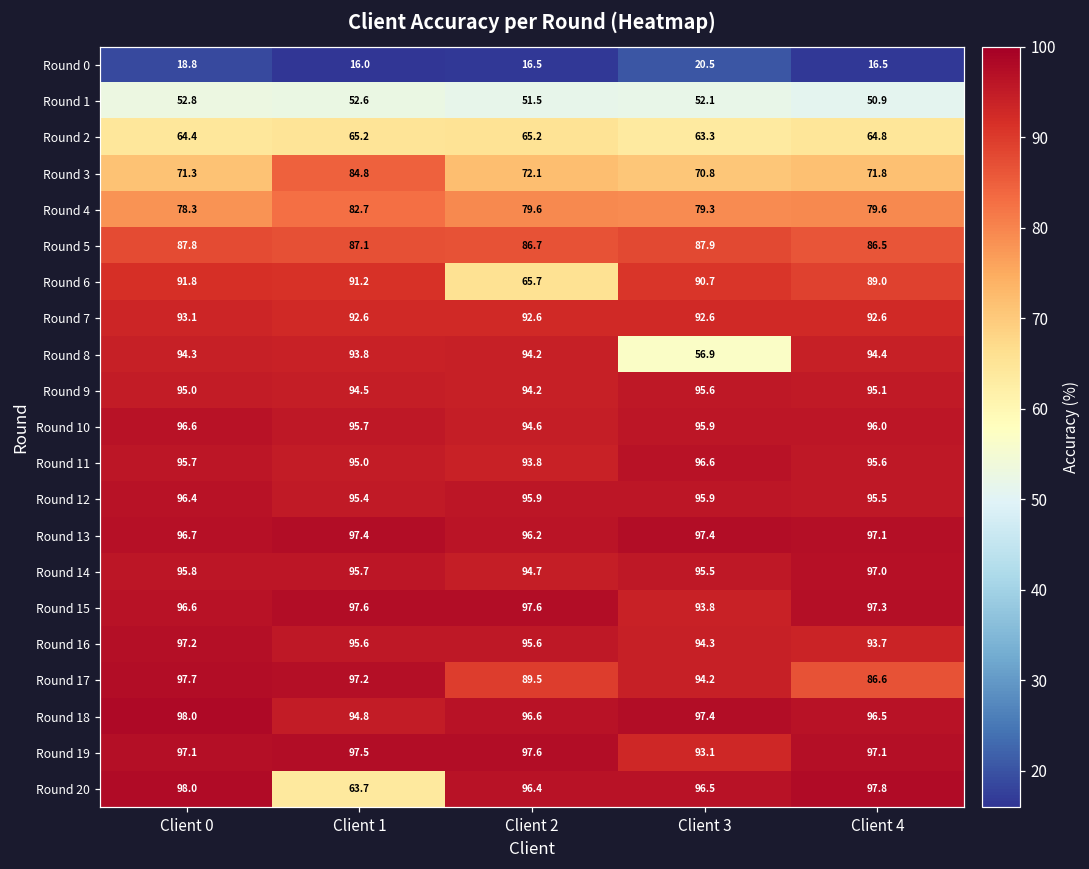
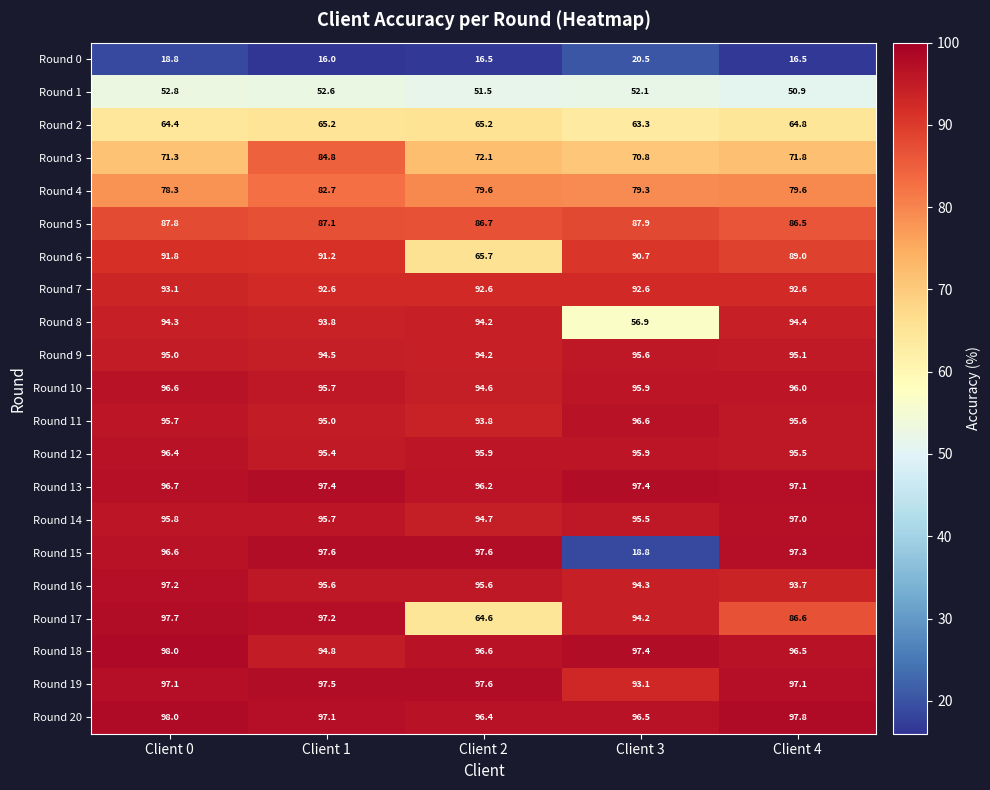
Round 15, Client 3: 93.8 -> 18.8
Round 17, Client 2: 89.5 -> 64.6
Round 20, Client 1: 63.7 -> 97.1
